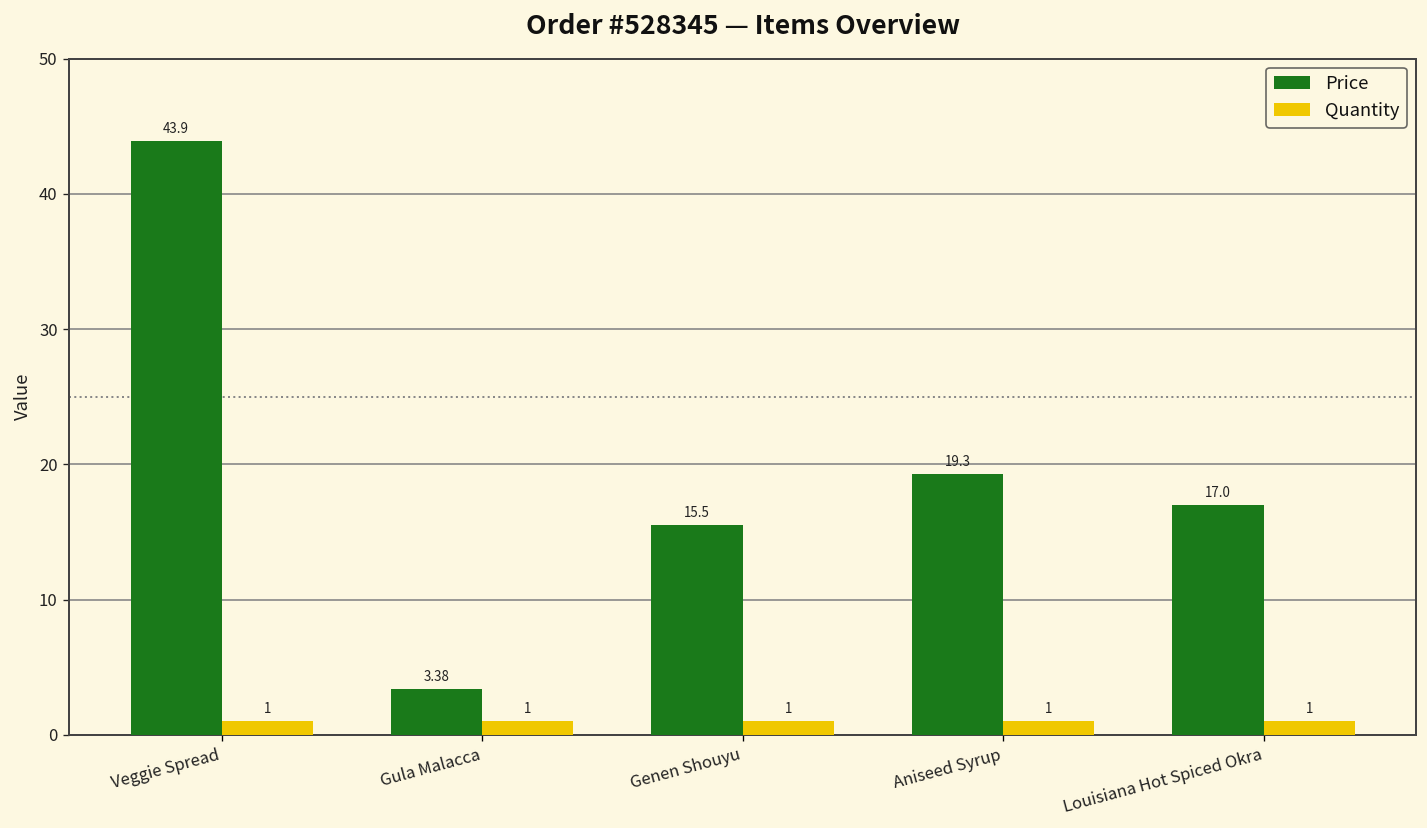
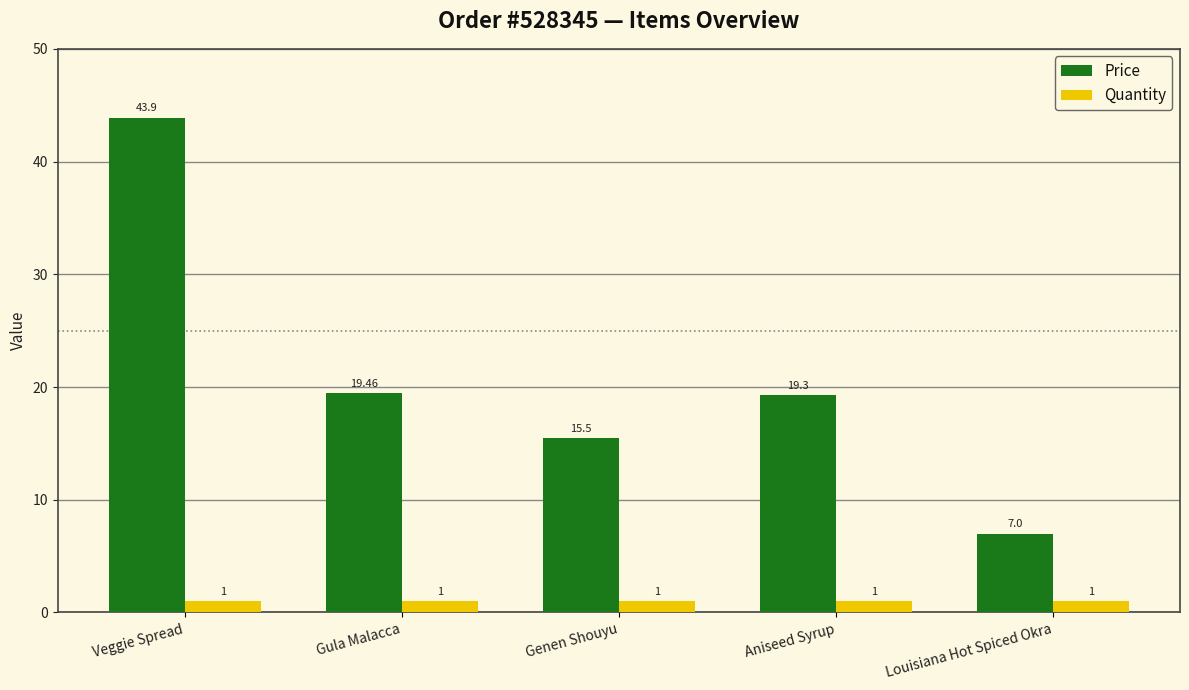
Price, Gula Malacca: 3.38 -> 19.46
Price, Louisiana Hot Spiced Okra: 17.0 -> 7.0
